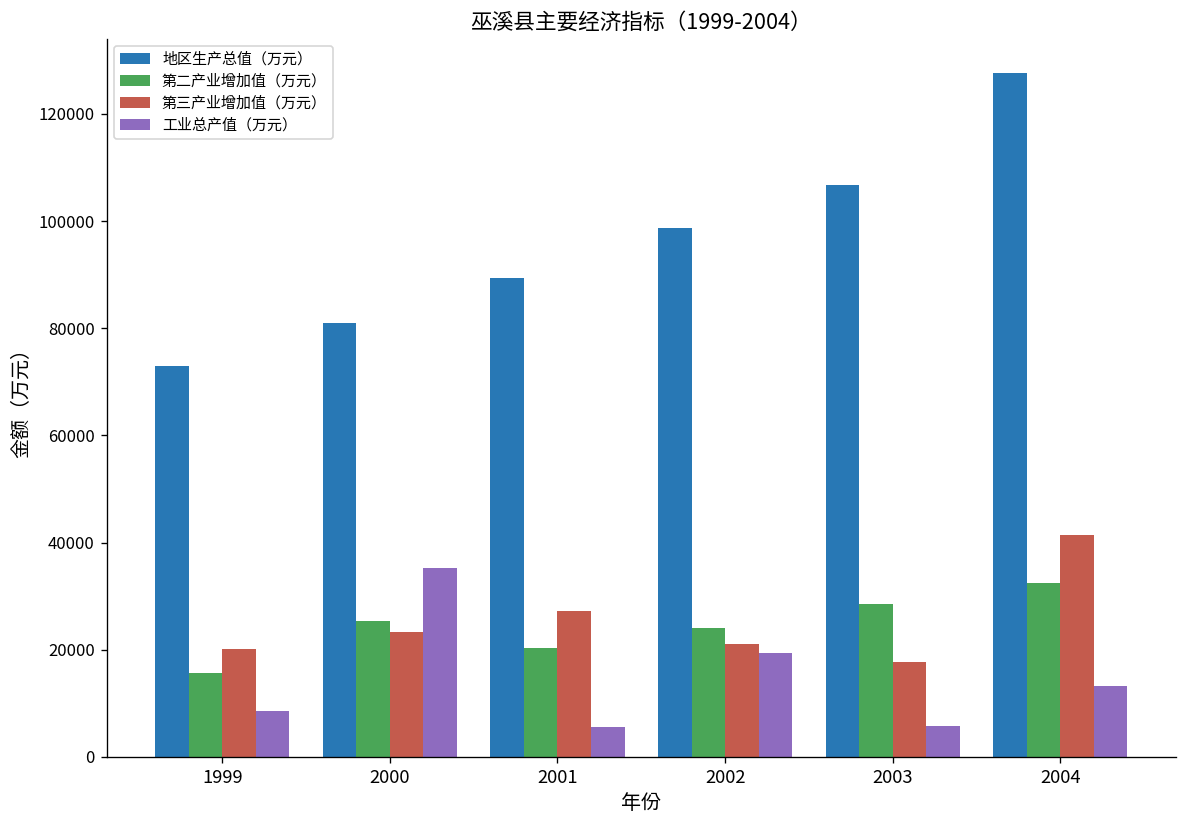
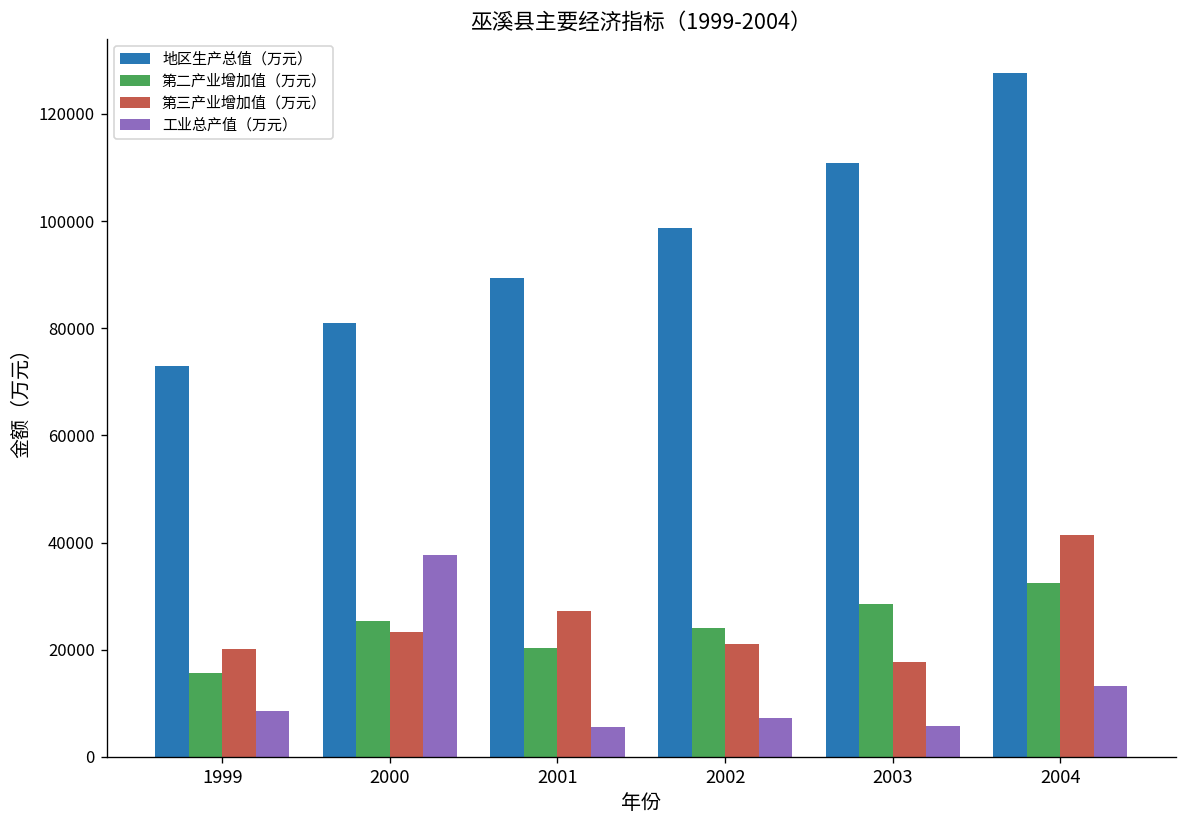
工业总产值（万元）, 2000: 35000 -> 38000
工业总产值（万元）, 2002: 19000 -> 7000
地区生产总值（万元）, 2003: 107000 -> 111000
